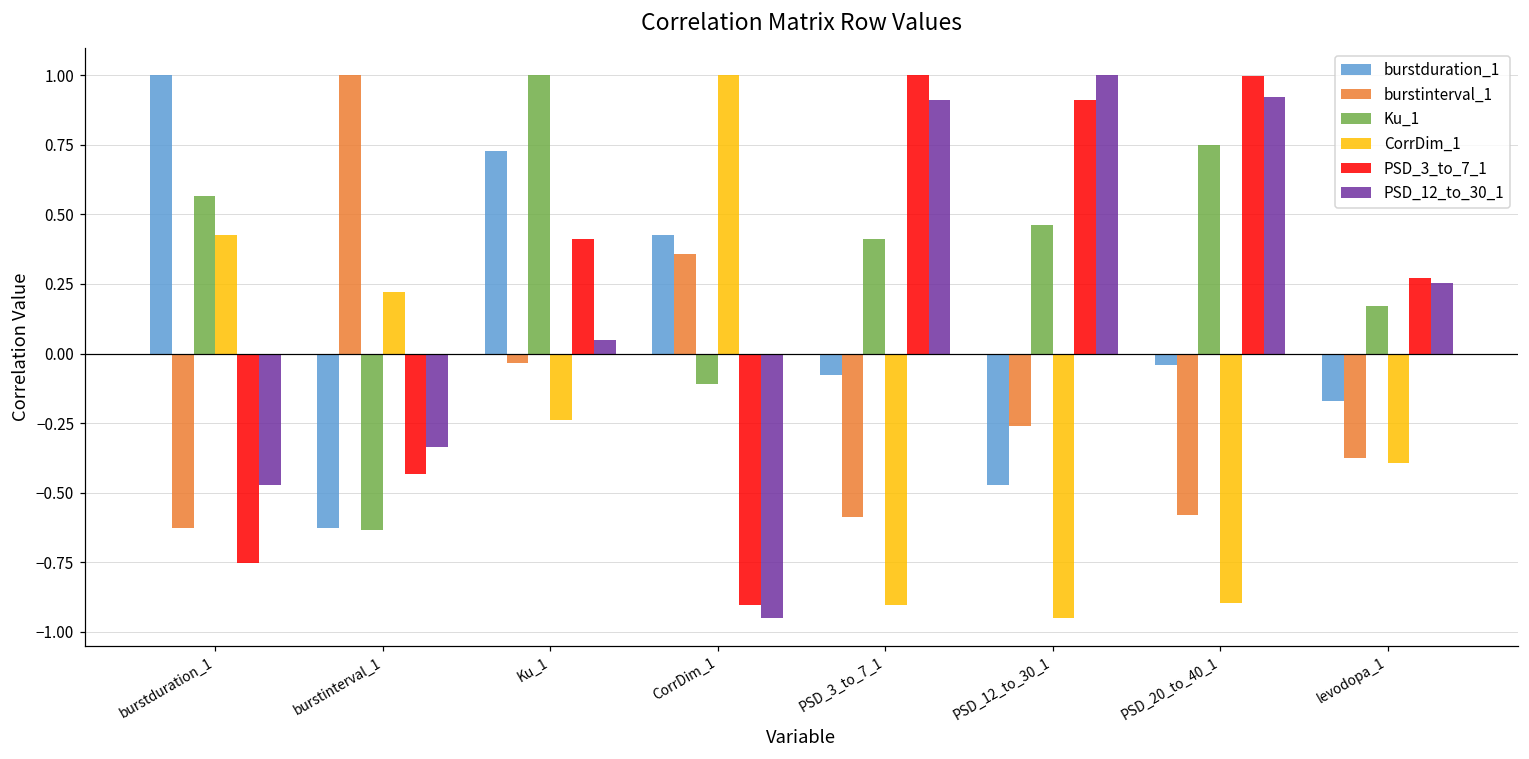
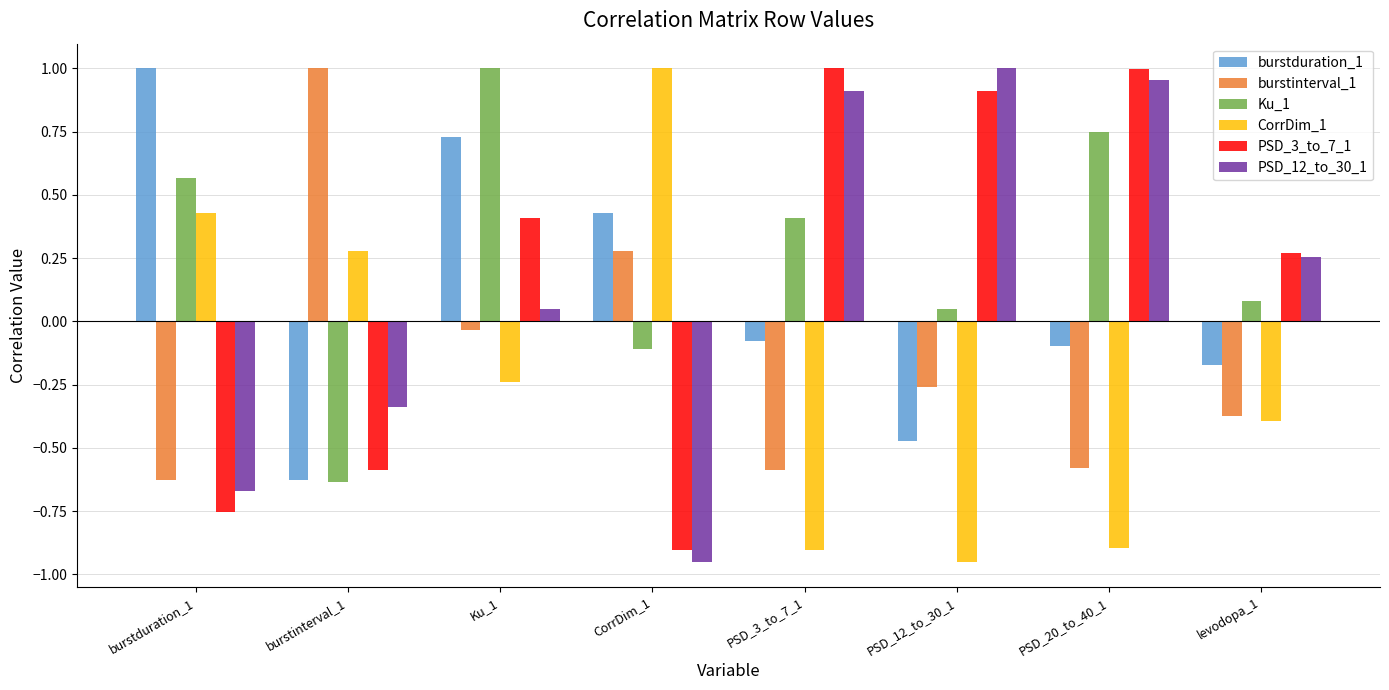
PSD_12_to_30_1, burstduration_1: -0.47 -> -0.67
CorrDim_1, burstinterval_1: 0.22 -> 0.28
PSD_3_to_7_1, burstinterval_1: -0.43 -> -0.59
burstinterval_1, CorrDim_1: 0.36 -> 0.28
Ku_1, PSD_12_to_30_1: 0.46 -> 0.05
burstduration_1, PSD_20_to_40_1: -0.04 -> -0.10
PSD_12_to_30_1, PSD_20_to_40_1: 0.92 -> 0.95
Ku_1, levodopa_1: 0.17 -> 0.08
